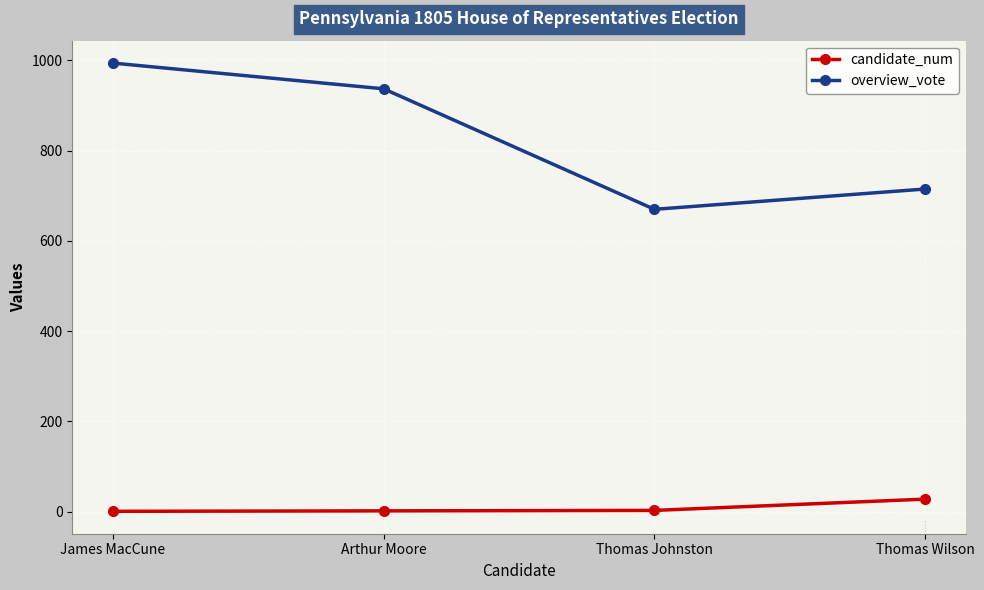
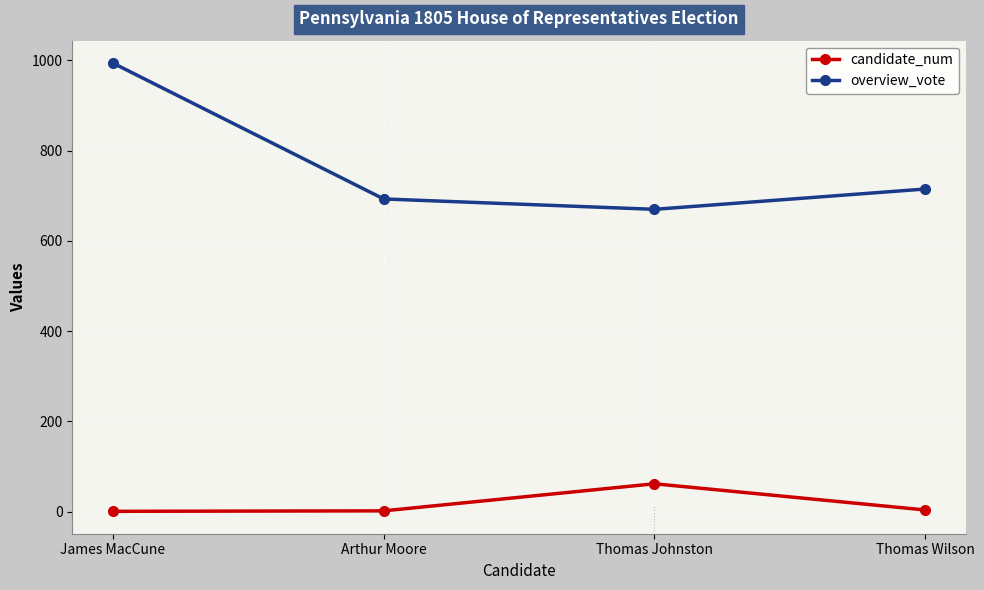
overview_vote, Arthur Moore: 940 -> 690
candidate_num, Thomas Johnston: 0 -> 60
candidate_num, Thomas Wilson: 30 -> 0
